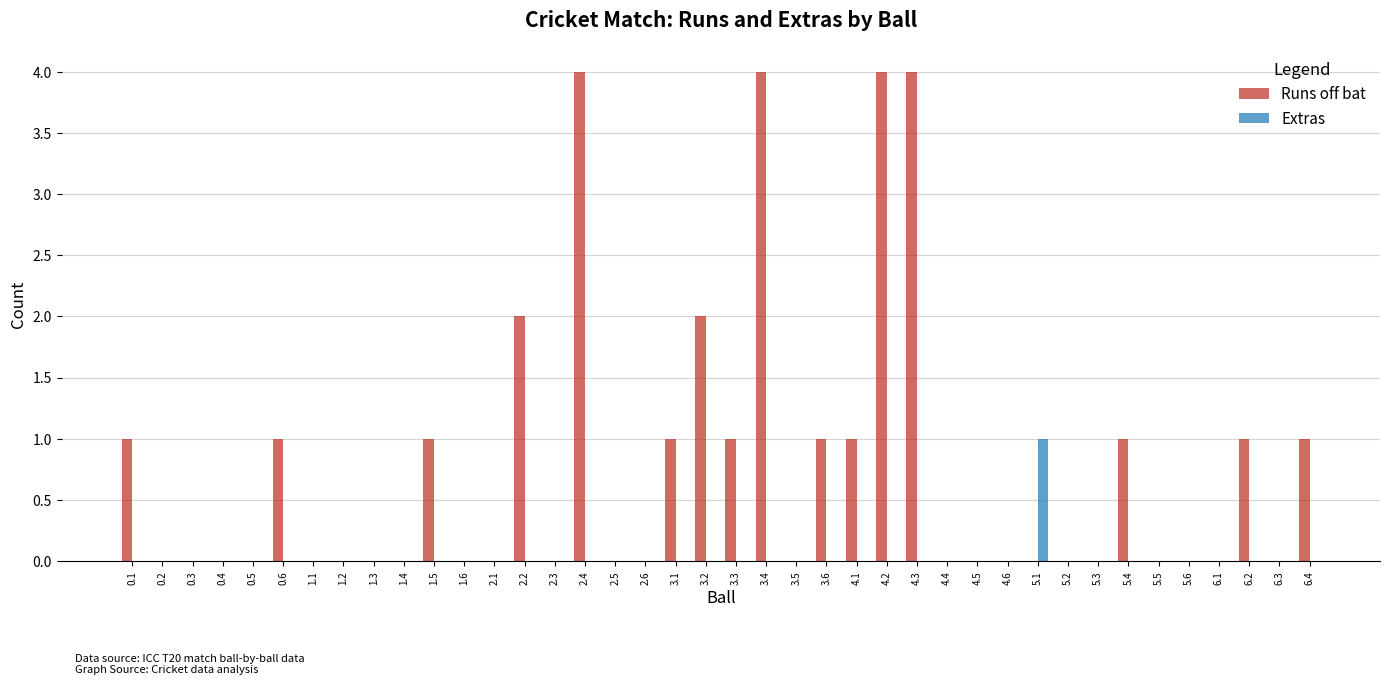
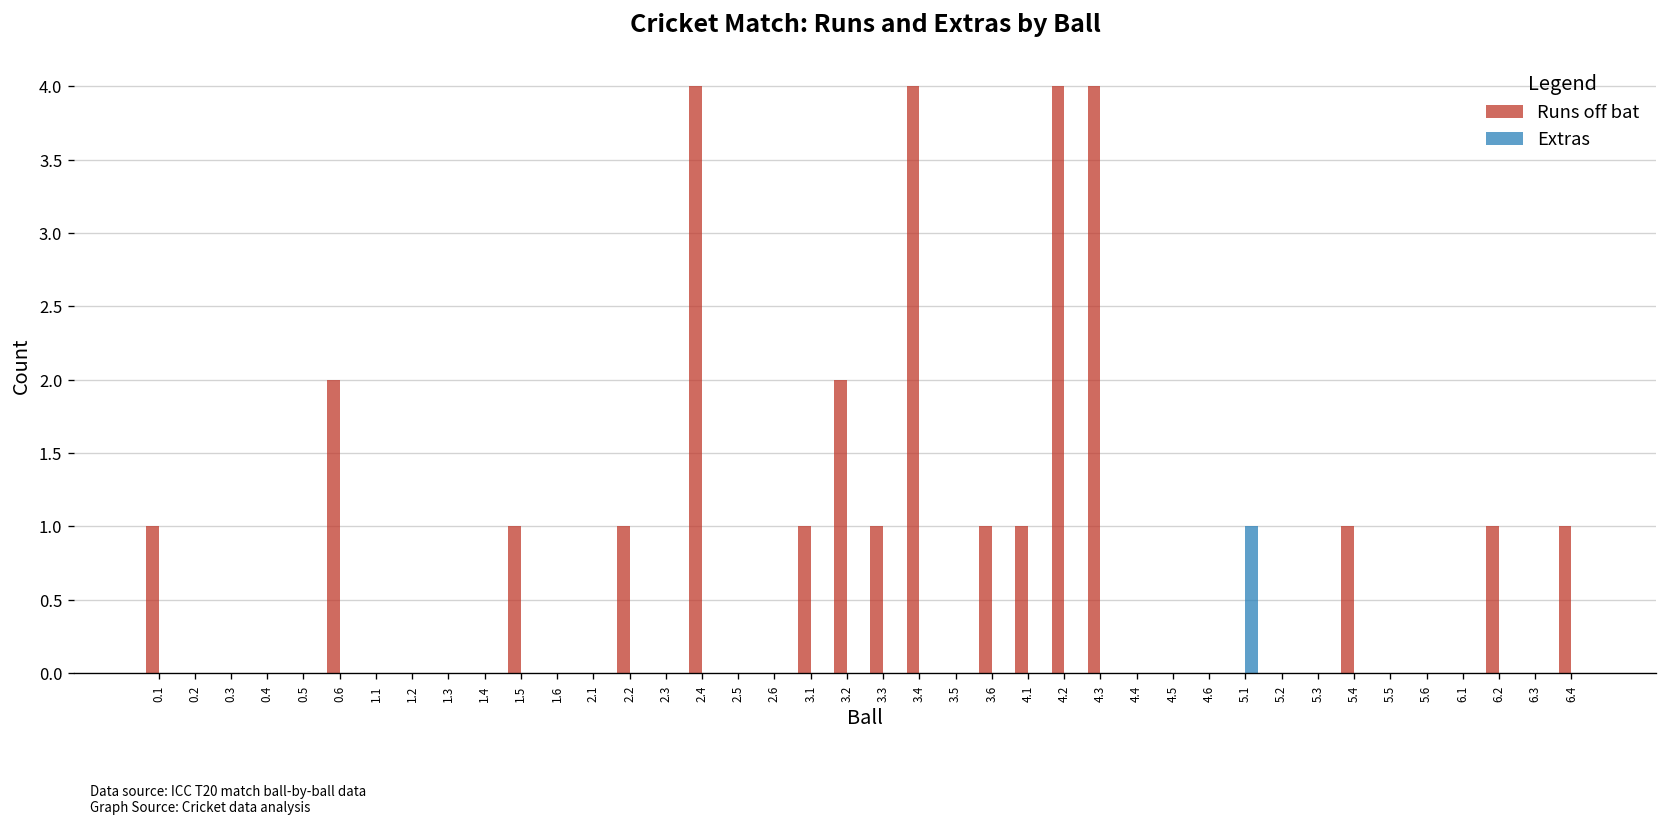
Runs off bat, 0.6: 1 -> 2
Runs off bat, 2.2: 2 -> 1
